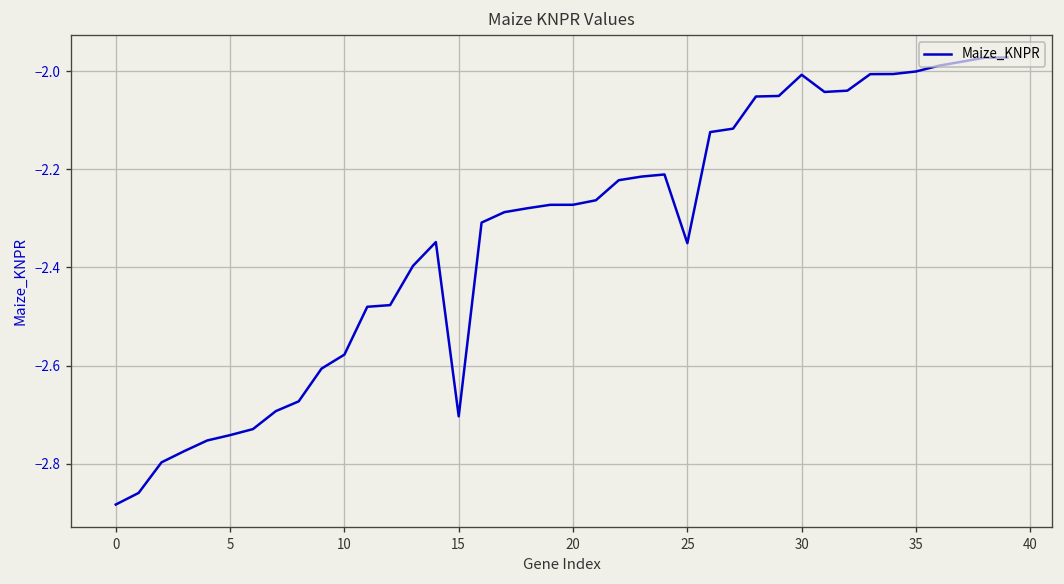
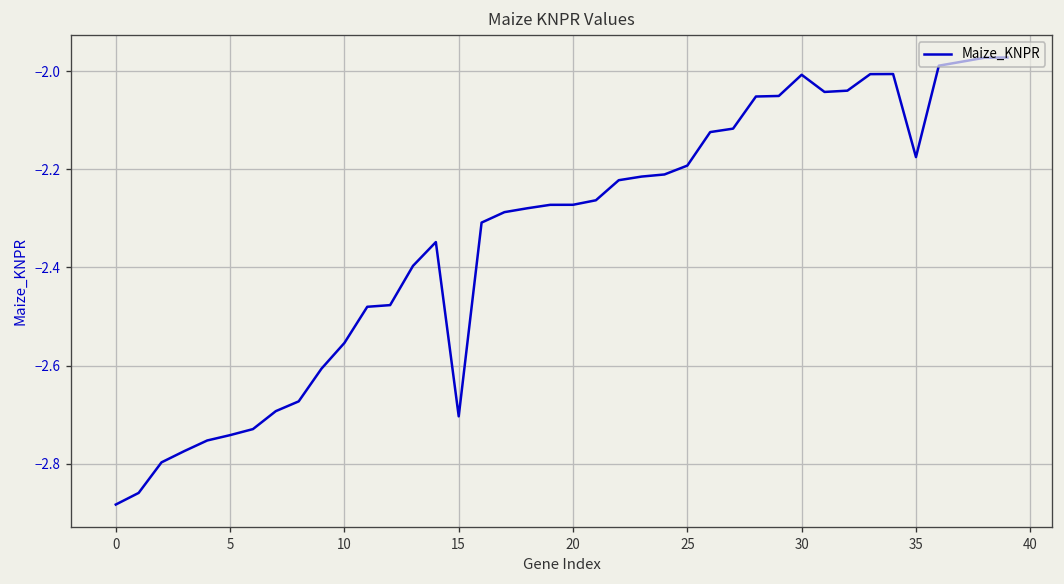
10: -2.58 -> -2.55
25: -2.35 -> -2.19
35: -2.00 -> -2.18
